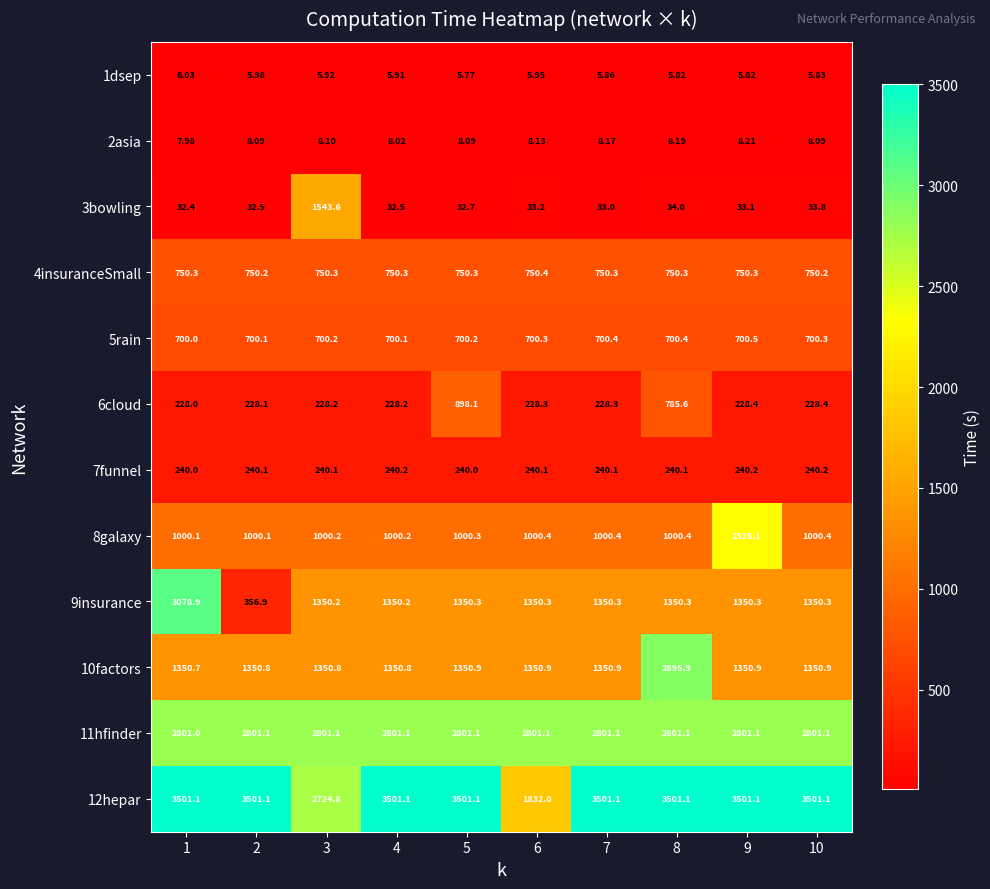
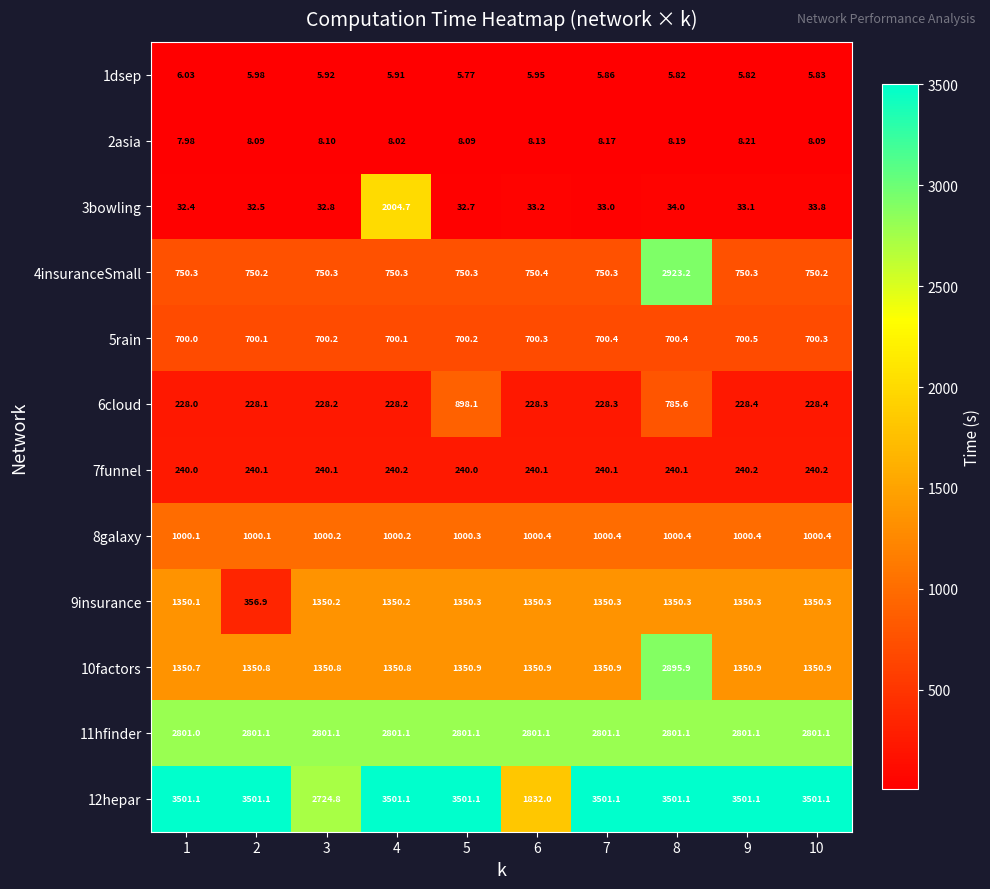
3bowling, 3: 1543.6 -> 32.8
3bowling, 4: 32.5 -> 2004.7
4insuranceSmall, 8: 750.3 -> 2923.2
8galaxy, 9: 2326.1 -> 1000.4
9insurance, 1: 3078.9 -> 1350.1
